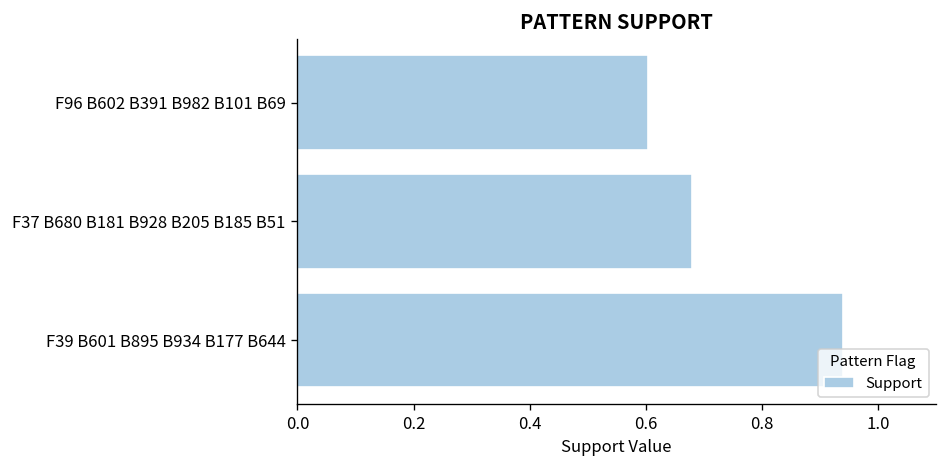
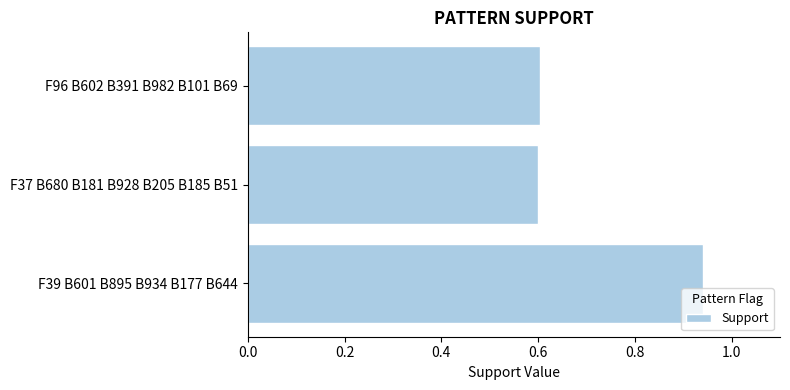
F37 B680 B181 B928 B205 B185 B51: 0.68 -> 0.60
